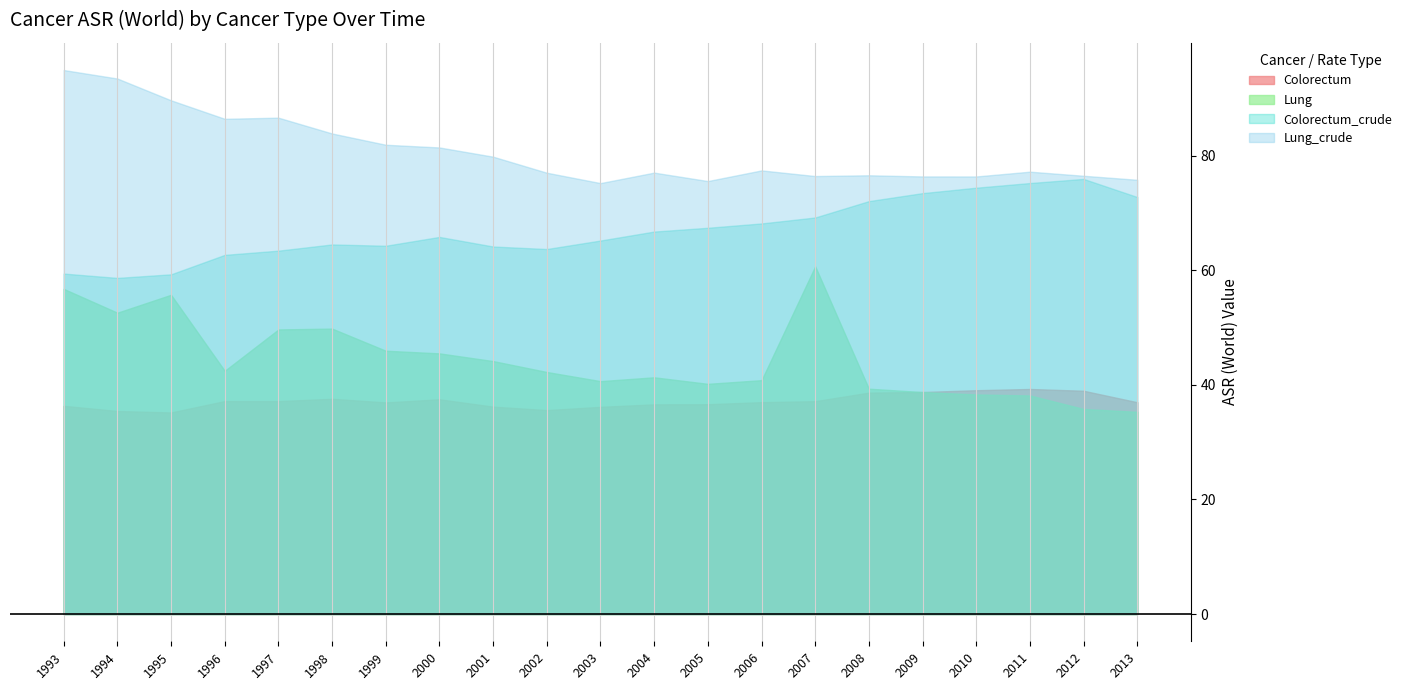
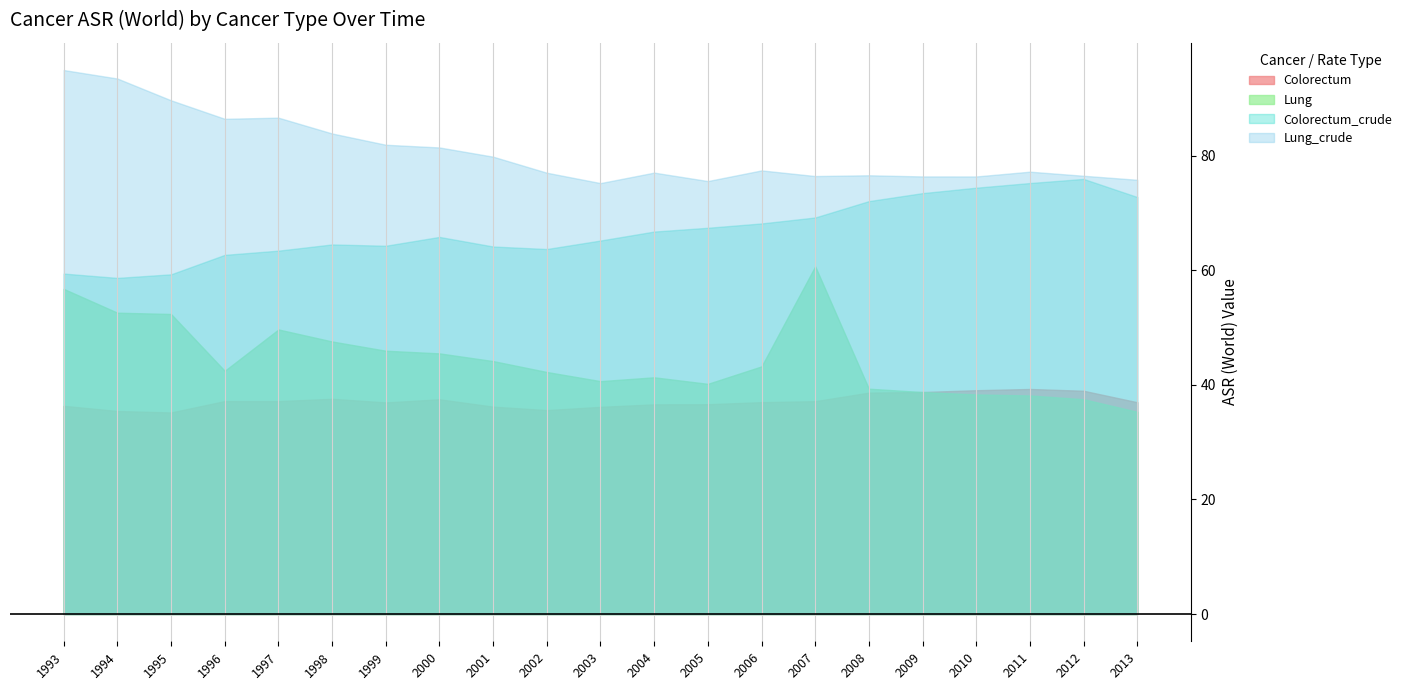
Lung, 1995: 56 -> 52
Lung, 1998: 50 -> 48
Lung, 2006: 41 -> 43
Lung, 2012: 36 -> 38
